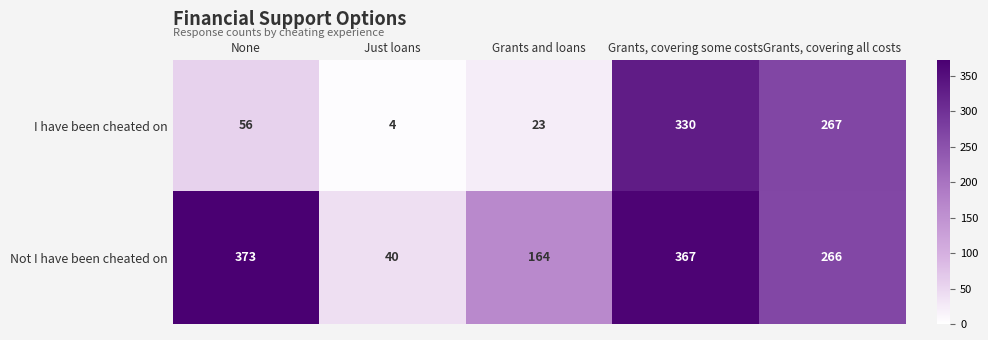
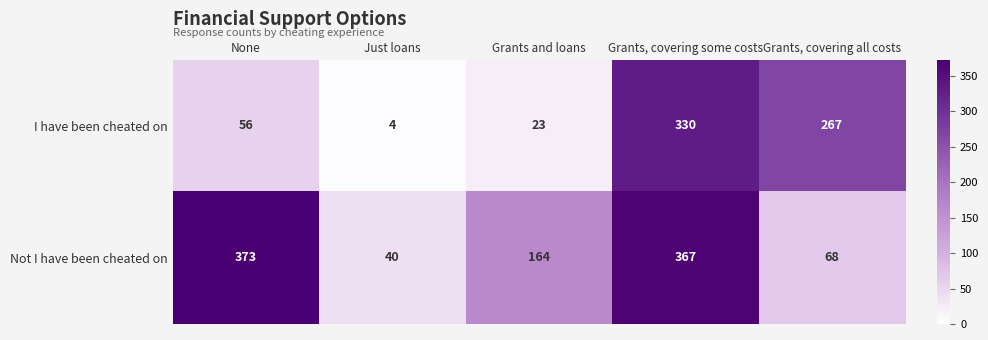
Not I have been cheated on, Grants, covering all costs: 266 -> 68
